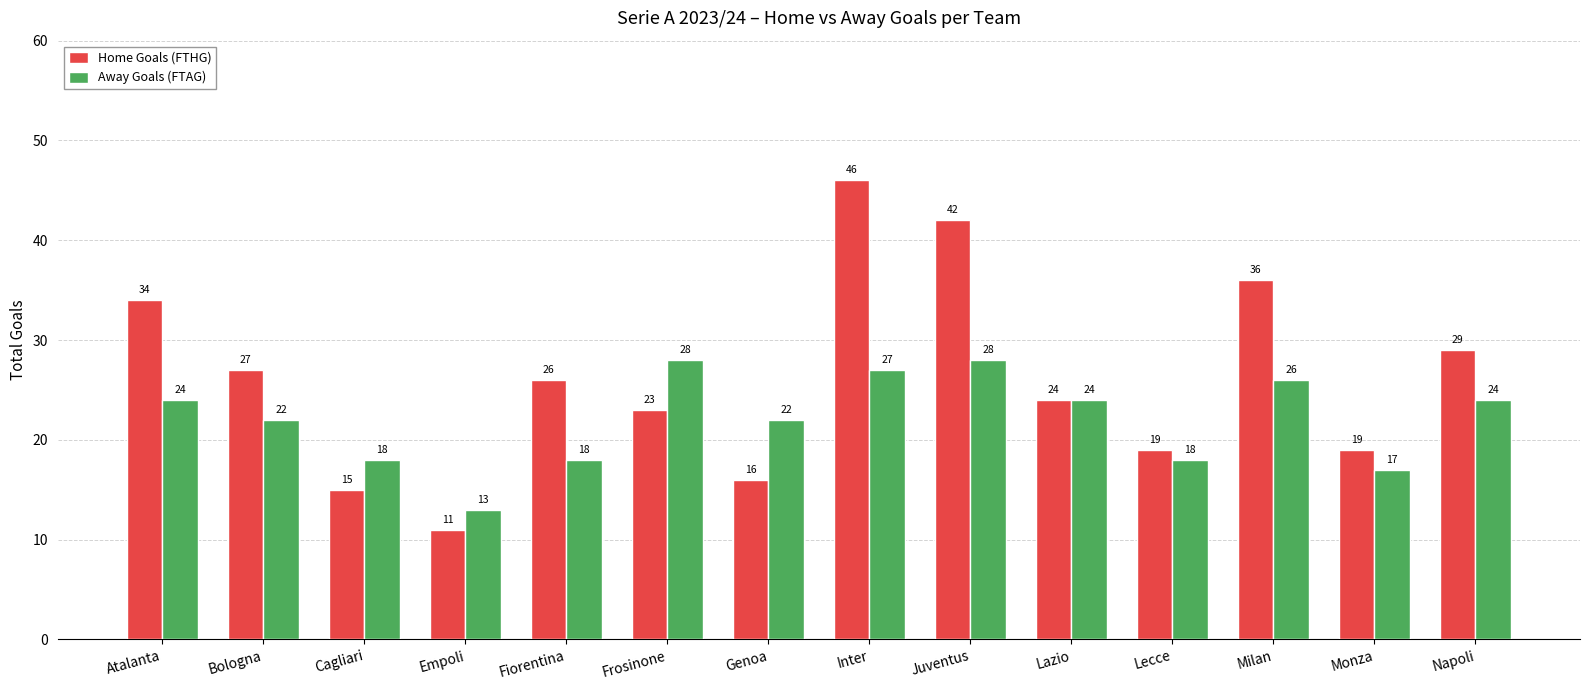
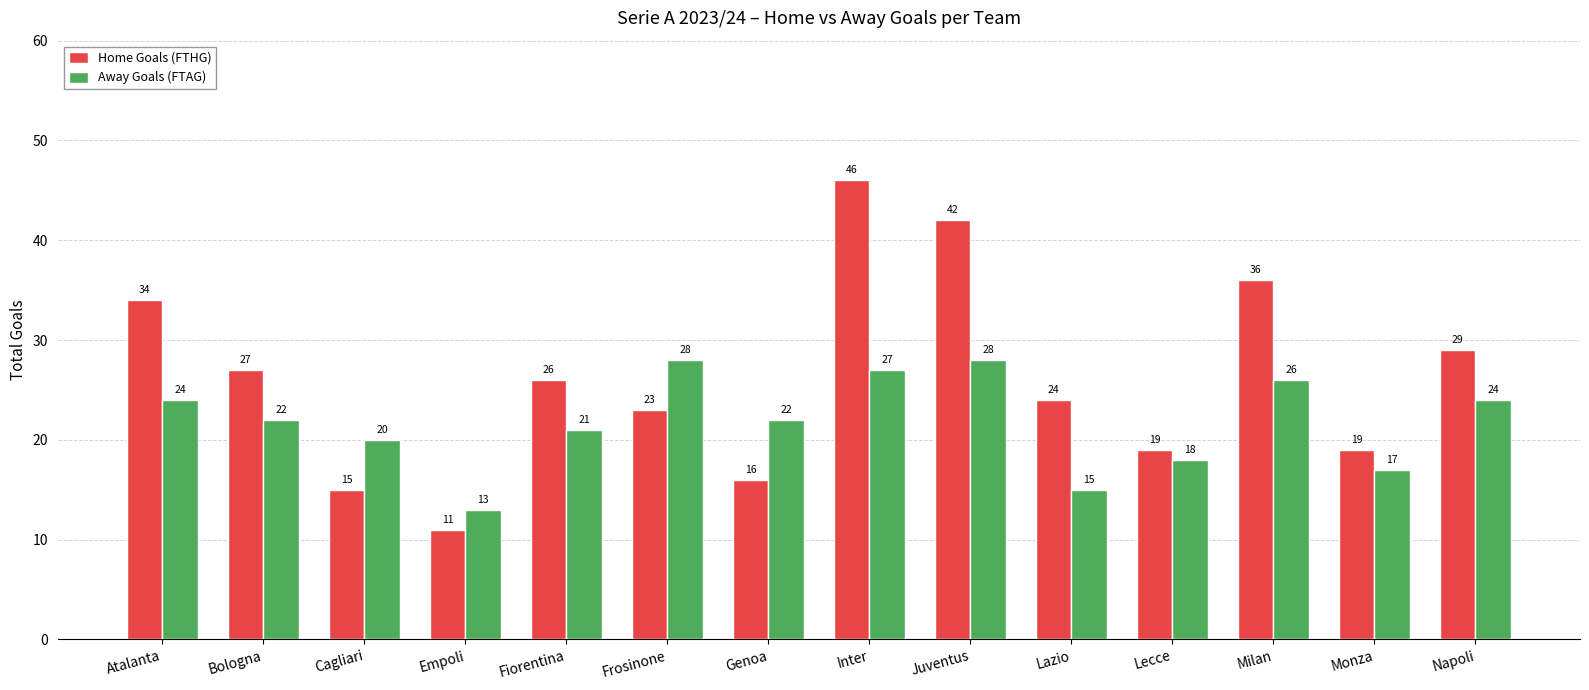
Away Goals (FTAG), Cagliari: 18 -> 20
Away Goals (FTAG), Fiorentina: 18 -> 21
Away Goals (FTAG), Lazio: 24 -> 15
